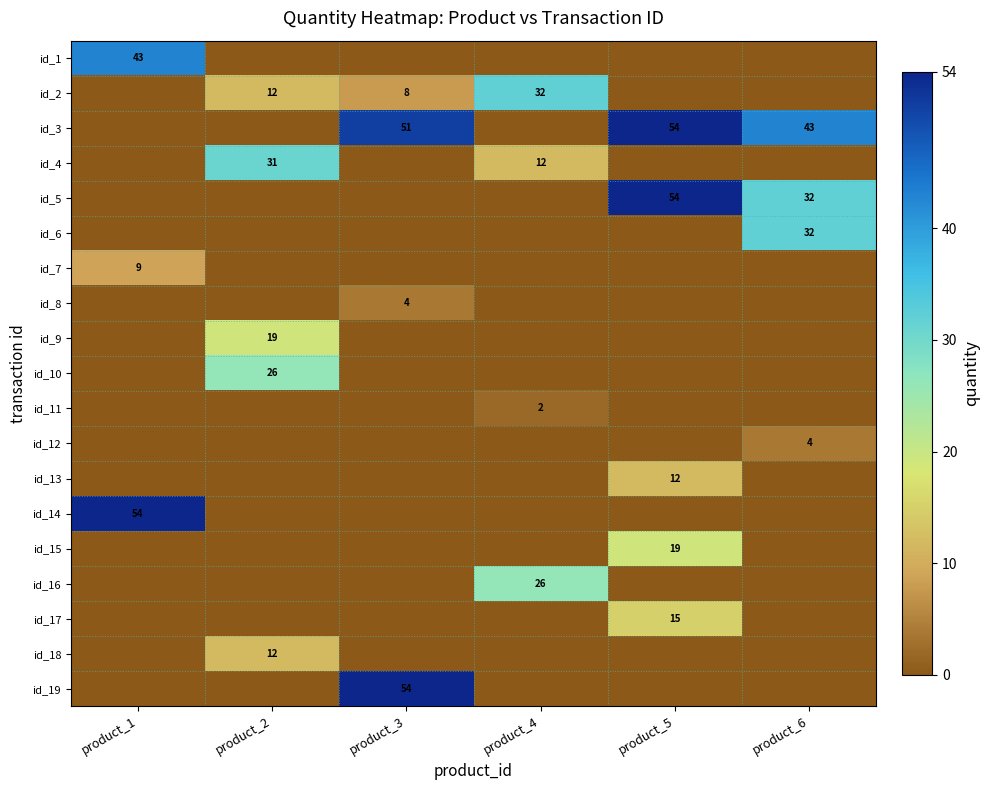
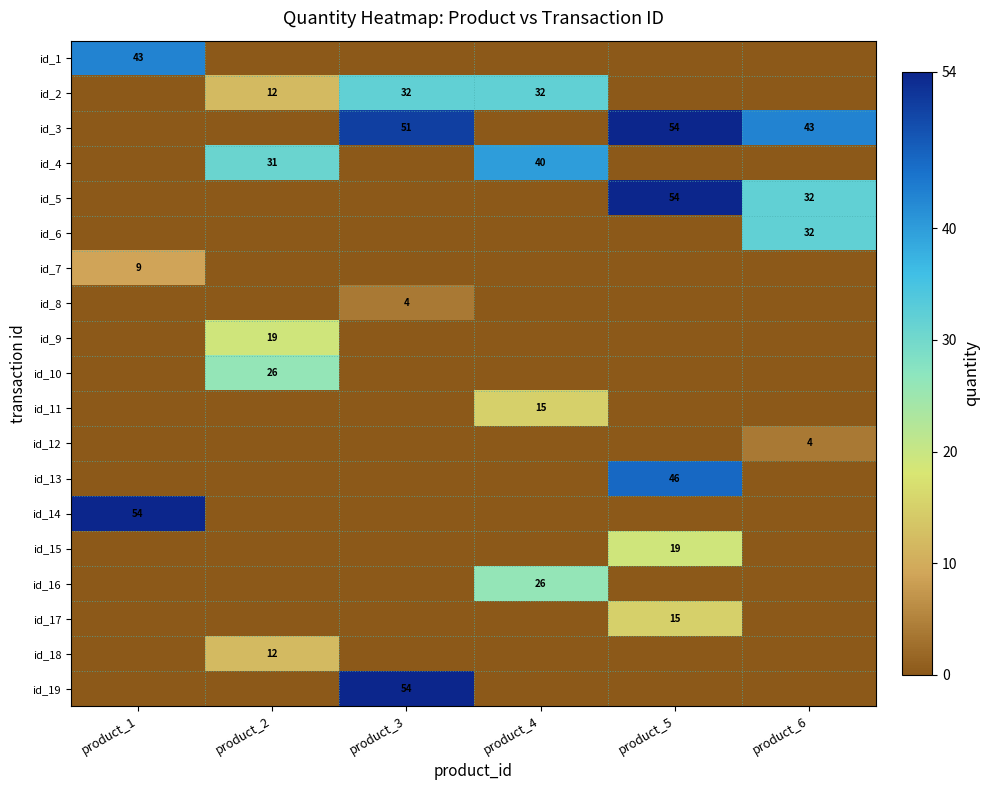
id_2, product_3: 8 -> 32
id_4, product_4: 12 -> 40
id_11, product_4: 2 -> 15
id_13, product_5: 12 -> 46
